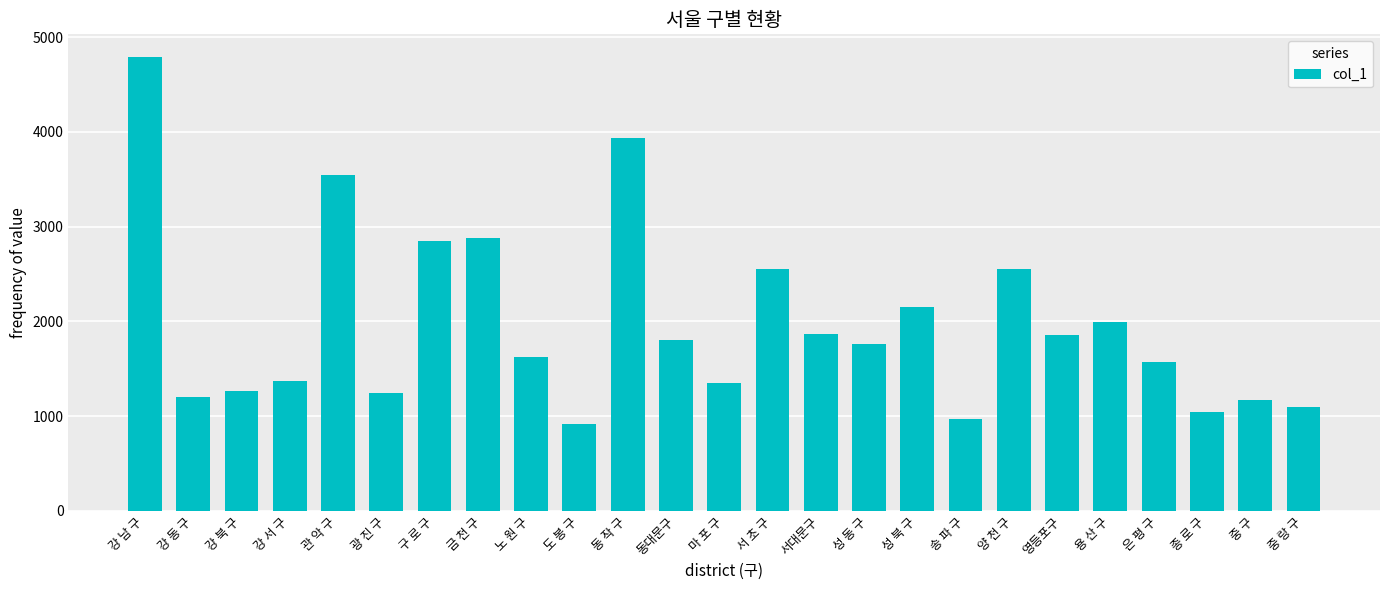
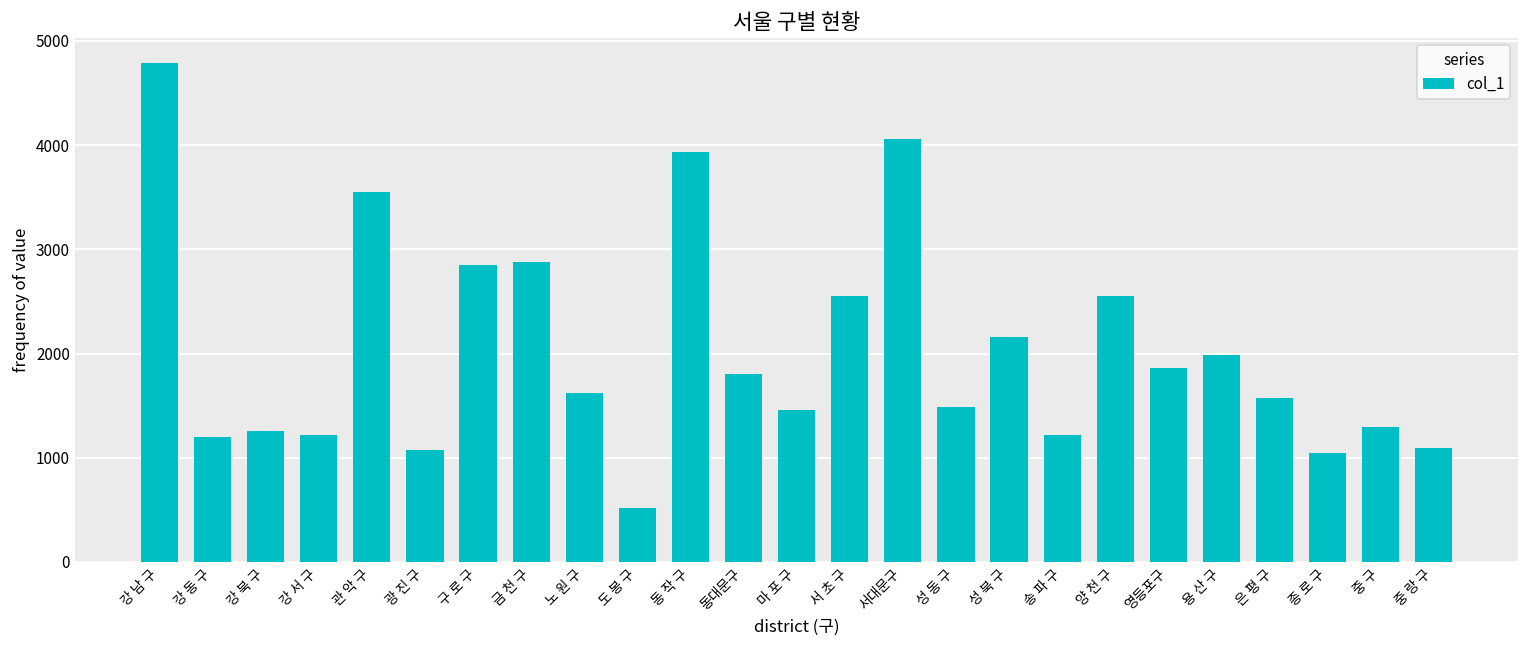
강 서 구: 1400 -> 1200
광 진 구: 1200 -> 1100
도 봉 구: 900 -> 500
마 포 구: 1400 -> 1500
서대문구: 1900 -> 4100
성 동 구: 1800 -> 1500
송 파 구: 1000 -> 1200
중 구: 1200 -> 1300
